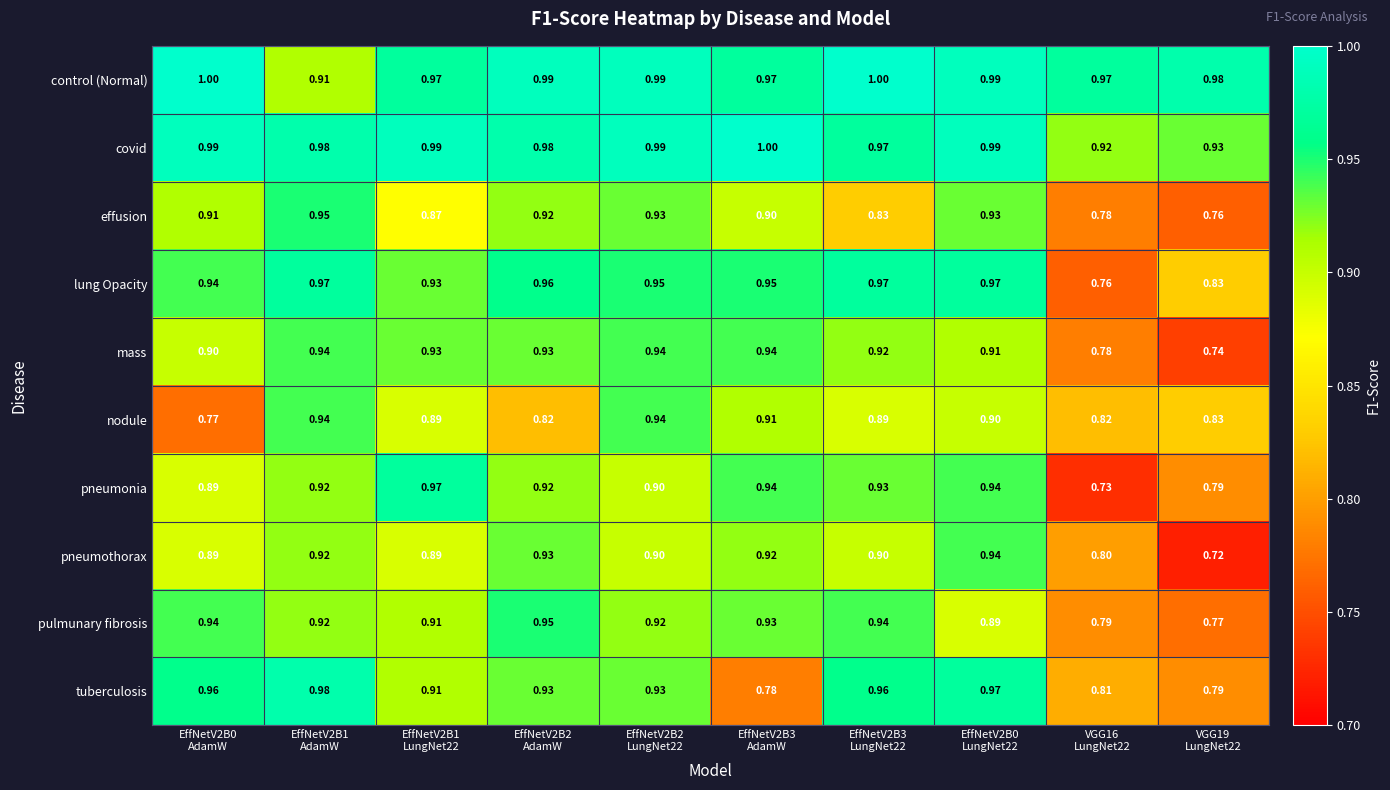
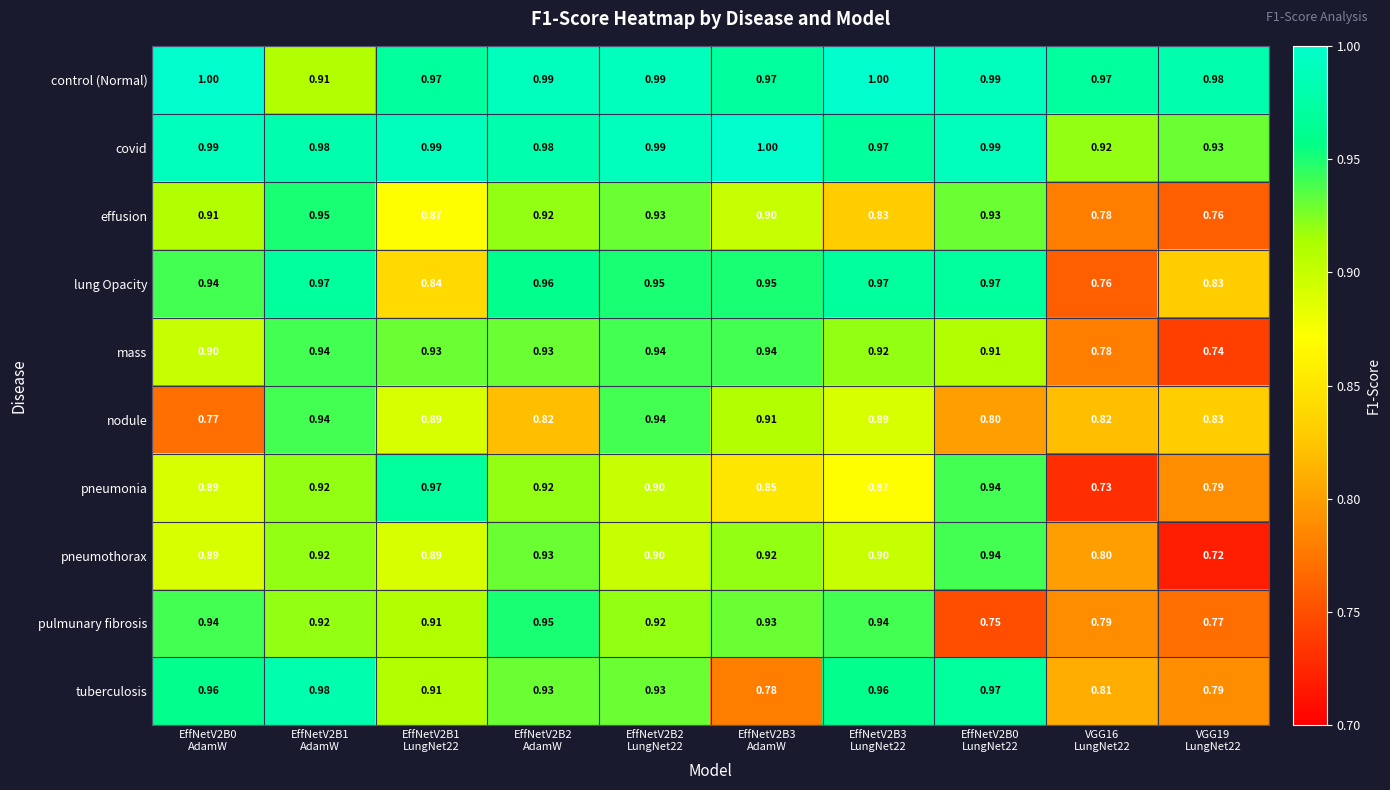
lung Opacity, EffNetV2B1 LungNet22: 0.93 -> 0.84
nodule, EffNetV2B0 LungNet22: 0.90 -> 0.80
pneumonia, EffNetV2B3 AdamW: 0.94 -> 0.85
pneumonia, EffNetV2B3 LungNet22: 0.93 -> 0.87
pulmunary fibrosis, EffNetV2B0 LungNet22: 0.89 -> 0.75
